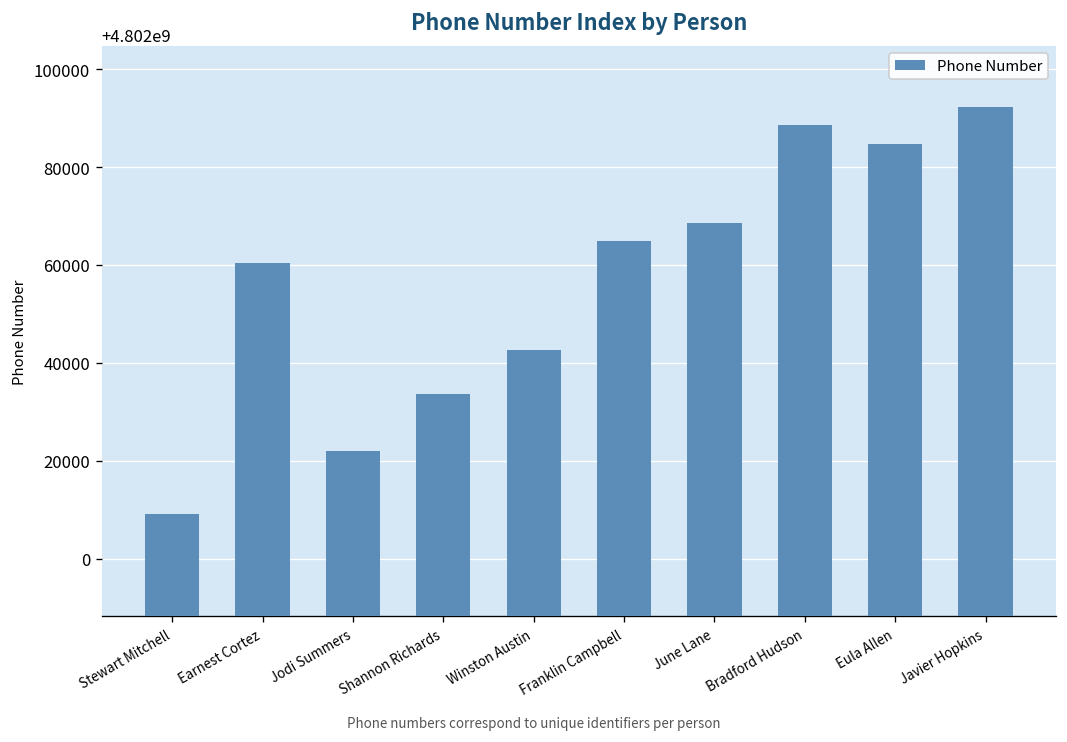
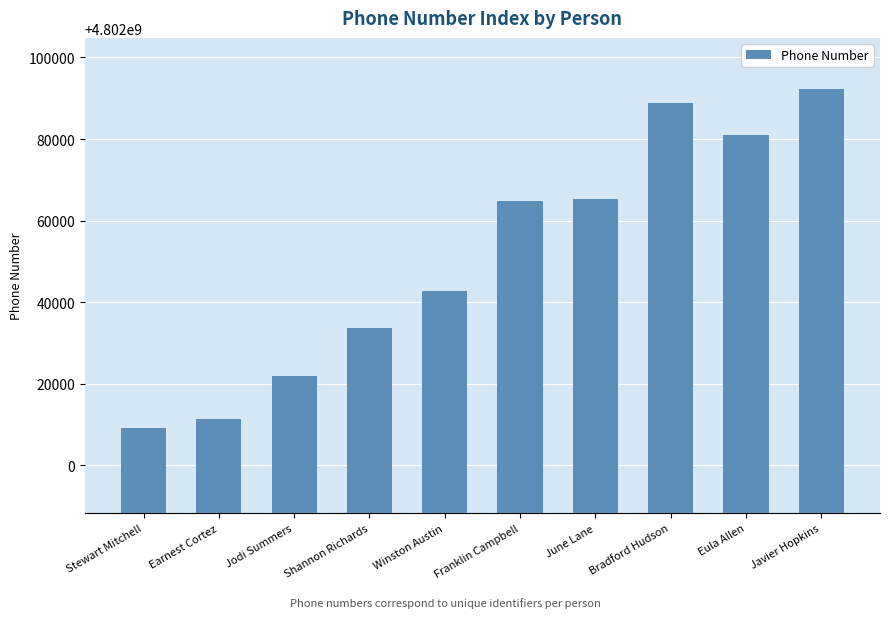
Earnest Cortez: 4802061000 -> 4802011000
June Lane: 4802069000 -> 4802065000
Eula Allen: 4802085000 -> 4802081000
